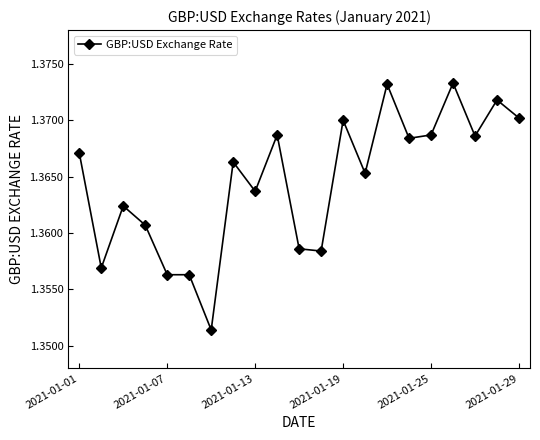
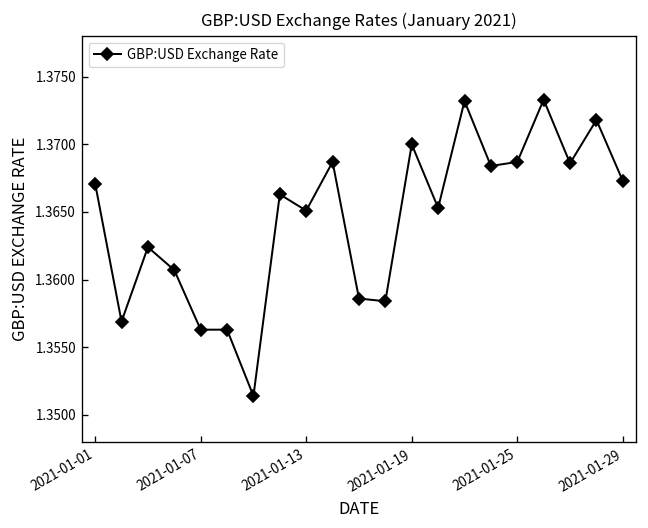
2021-01-13: 1.3637 -> 1.3651
2021-01-29: 1.3702 -> 1.3673
